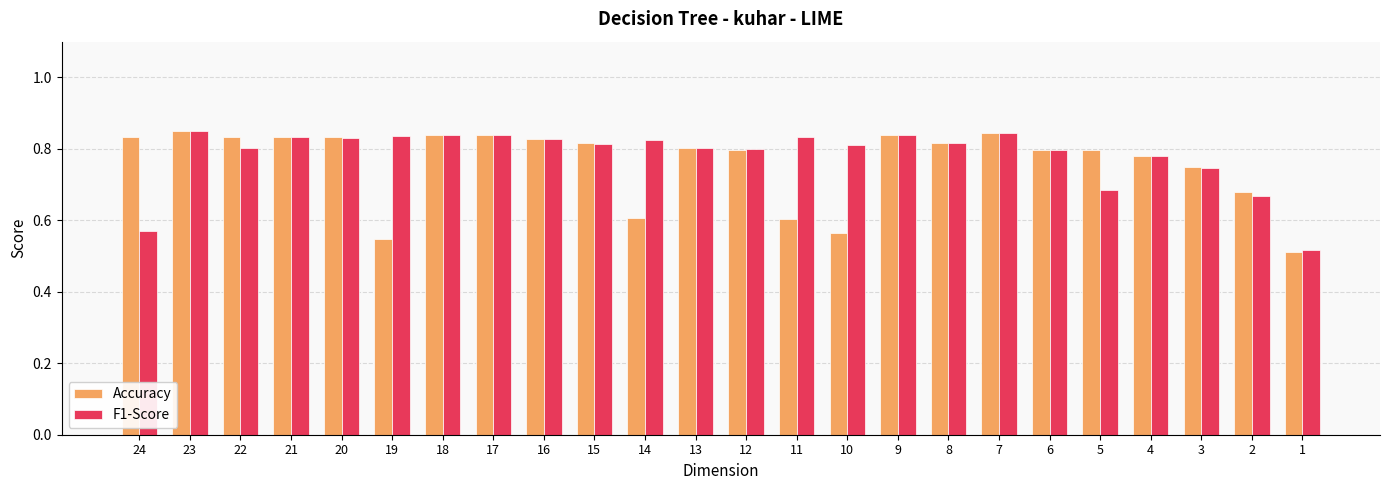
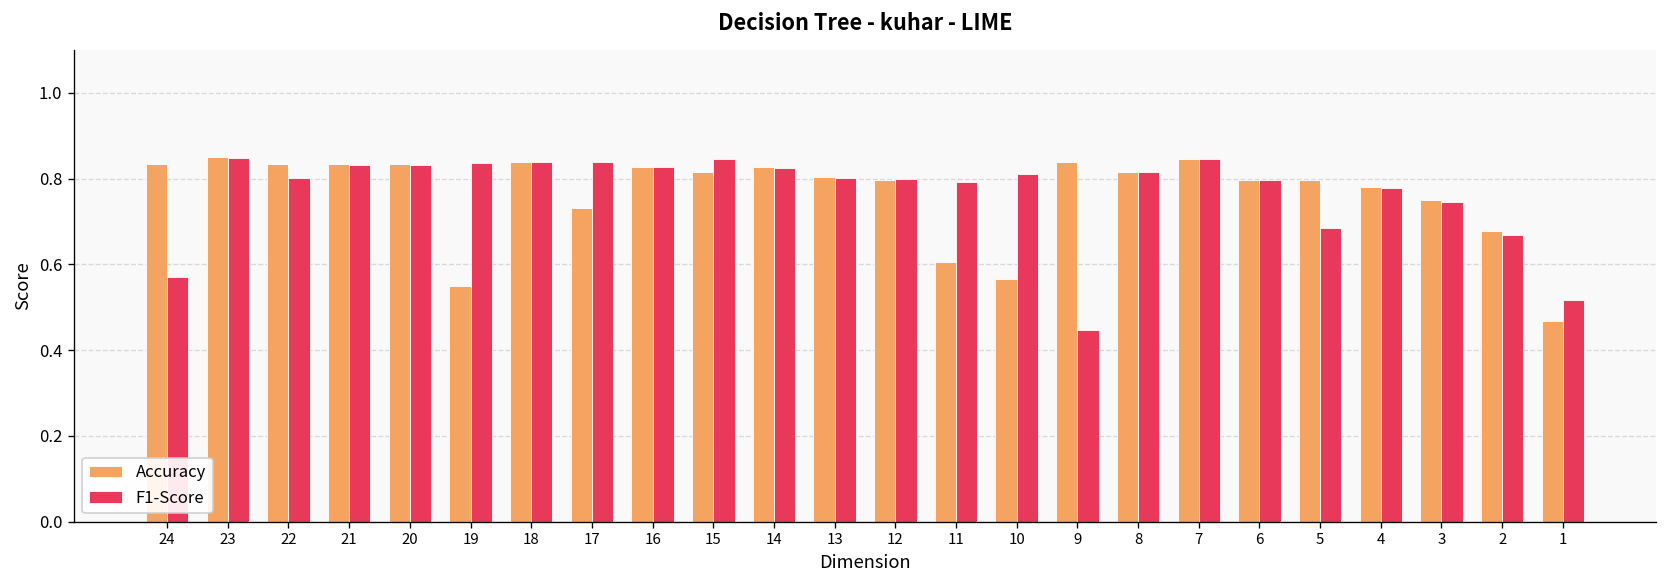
Accuracy, 17: 0.84 -> 0.73
F1-Score, 15: 0.81 -> 0.85
Accuracy, 14: 0.61 -> 0.83
F1-Score, 11: 0.83 -> 0.79
F1-Score, 9: 0.84 -> 0.45
Accuracy, 1: 0.51 -> 0.47
